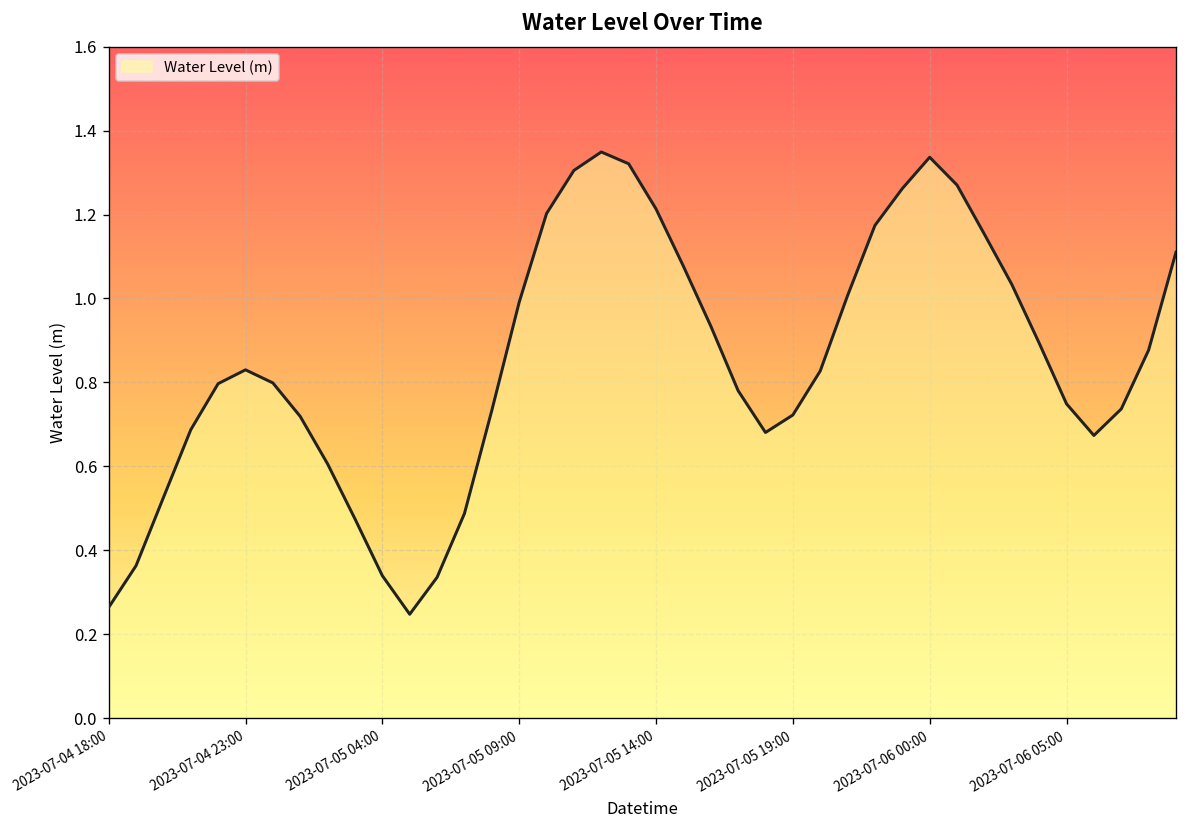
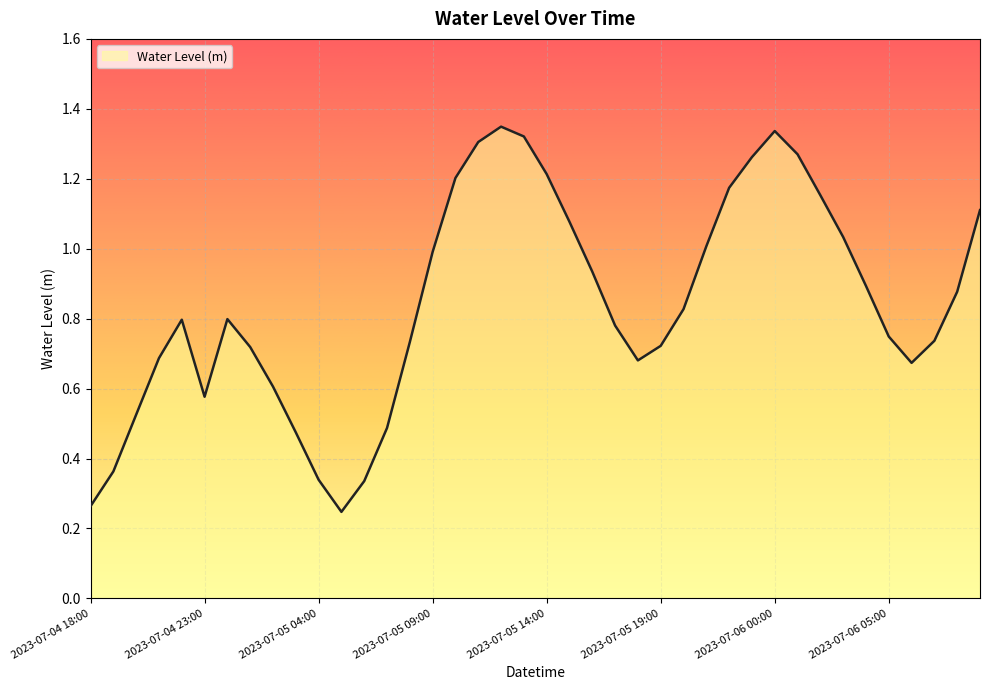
2023-07-04 23:00: 0.83 -> 0.58
